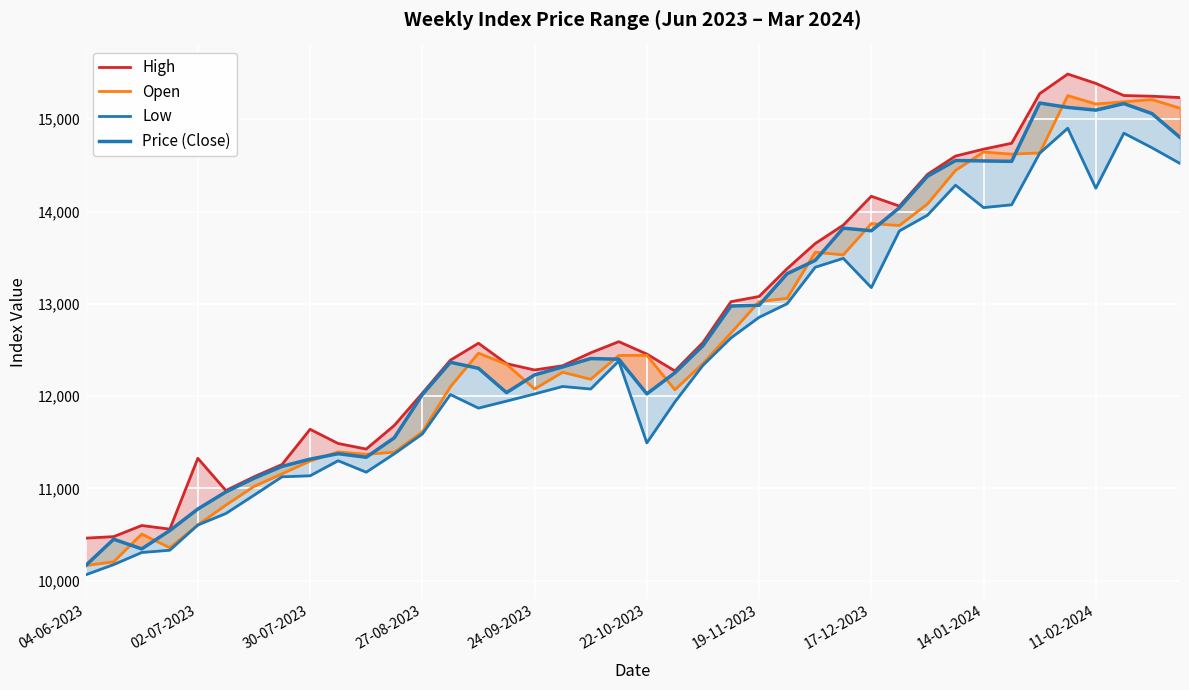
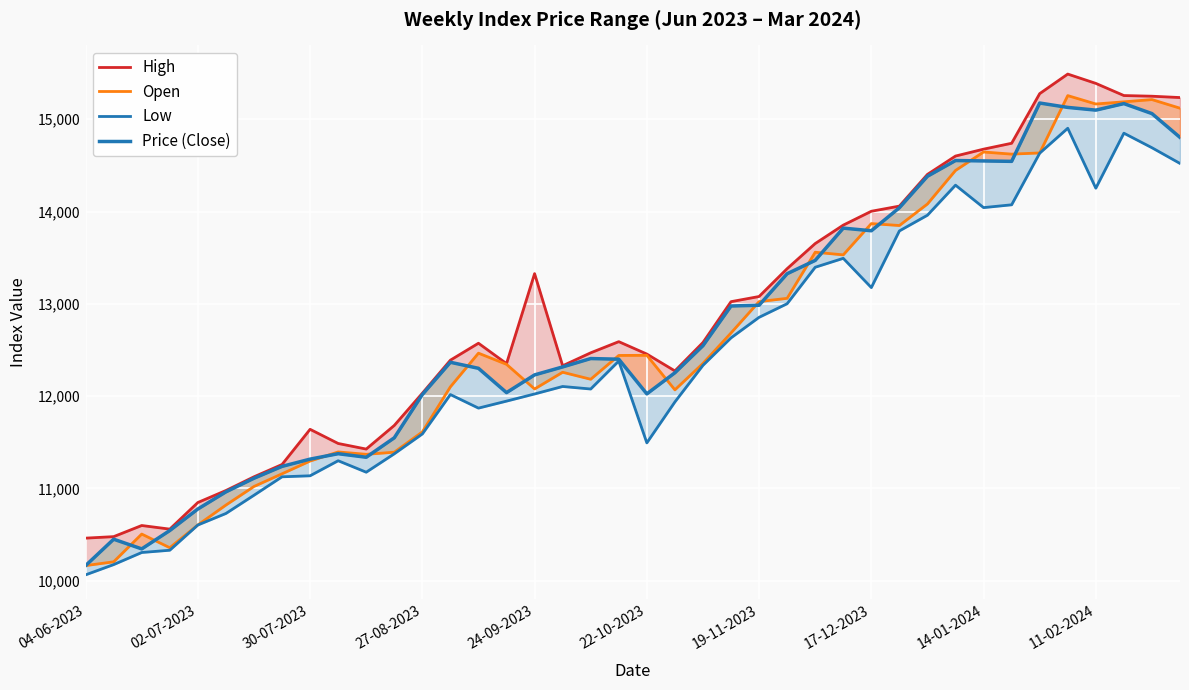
High, 02-07-2023: 11,300 -> 10,800
High, 24-09-2023: 12,300 -> 13,300
High, 17-12-2023: 14,200 -> 14,000
